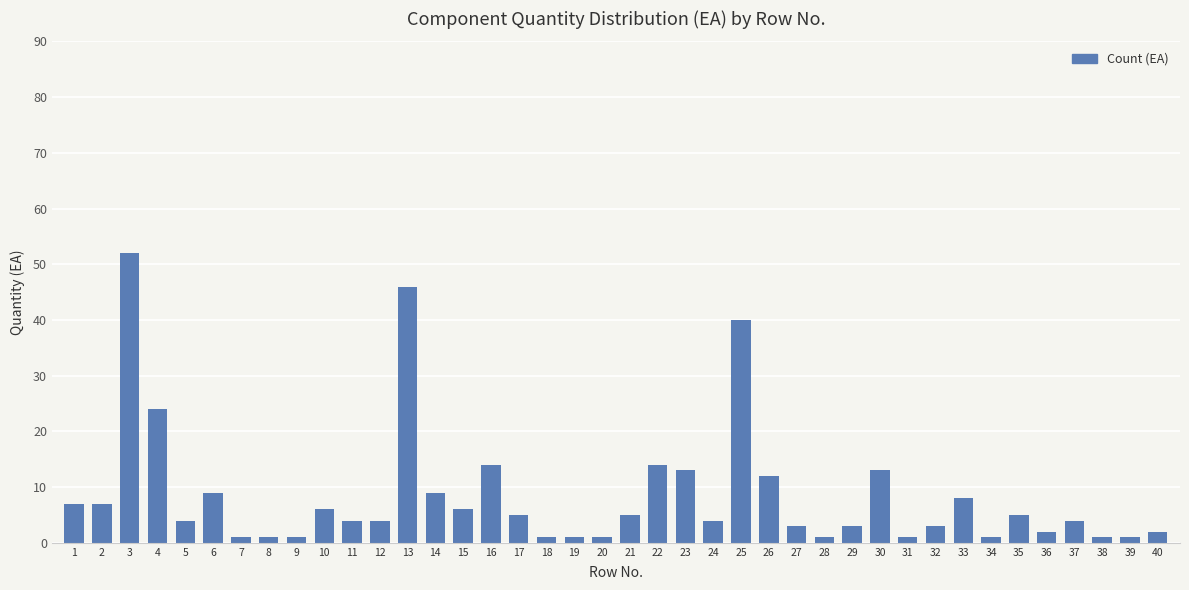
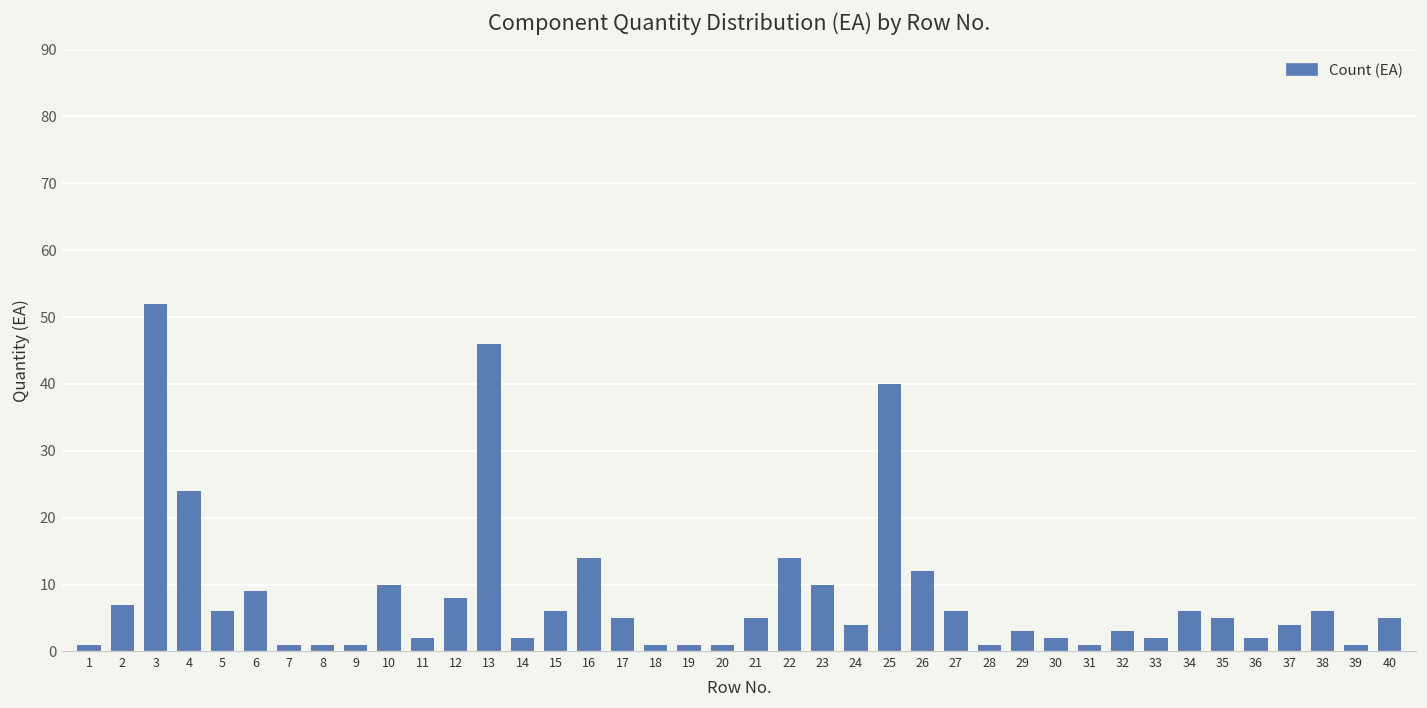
1: 7 -> 1
5: 4 -> 6
10: 6 -> 10
11: 4 -> 2
12: 4 -> 8
14: 9 -> 2
23: 13 -> 10
27: 3 -> 6
30: 13 -> 2
33: 8 -> 2
34: 1 -> 6
38: 1 -> 6
40: 2 -> 5
